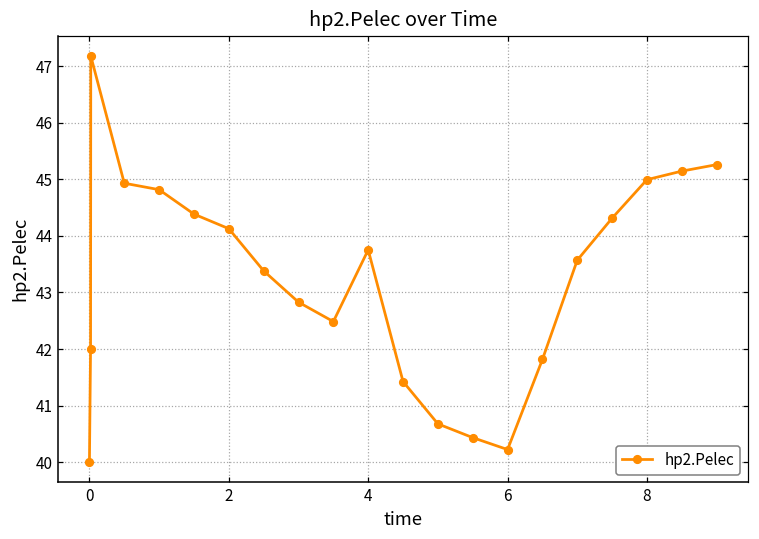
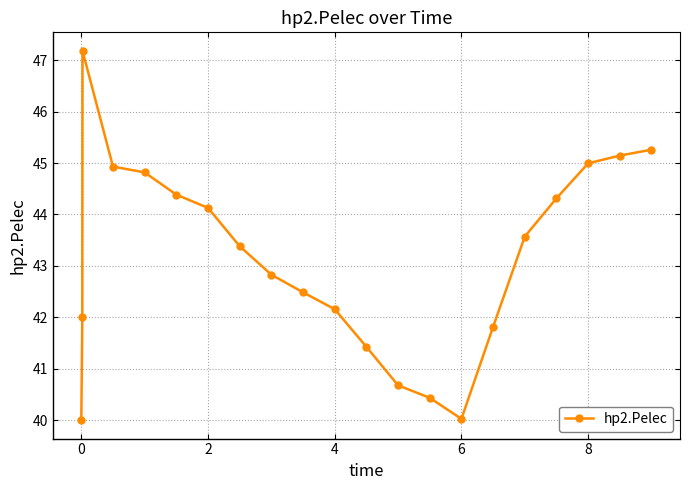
4: 43.8 -> 42.2
6: 40.2 -> 40.0
